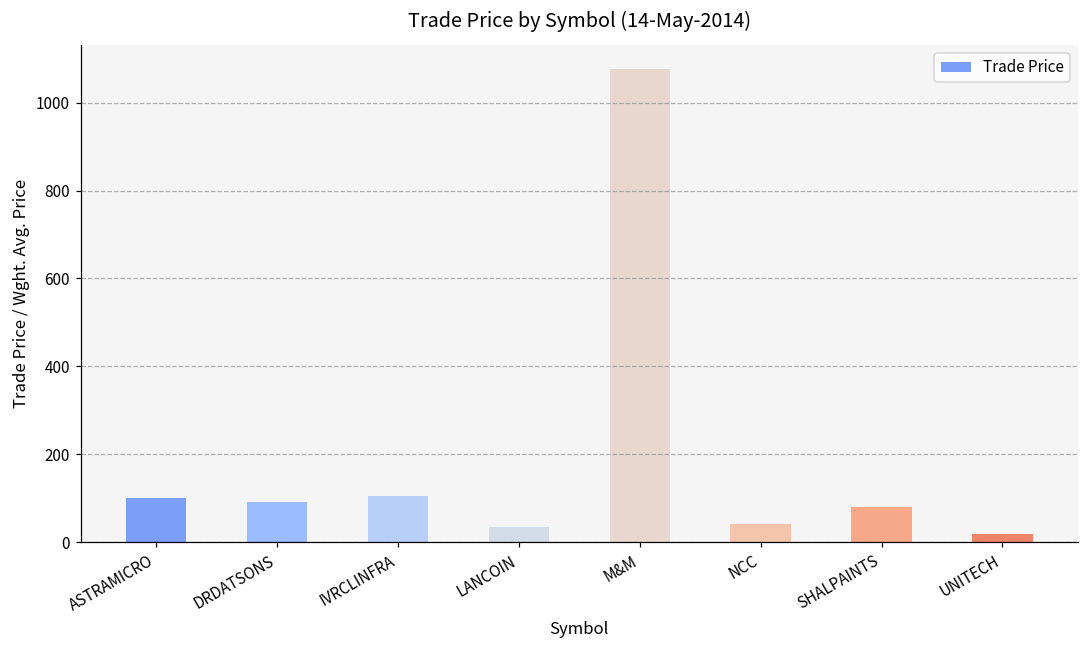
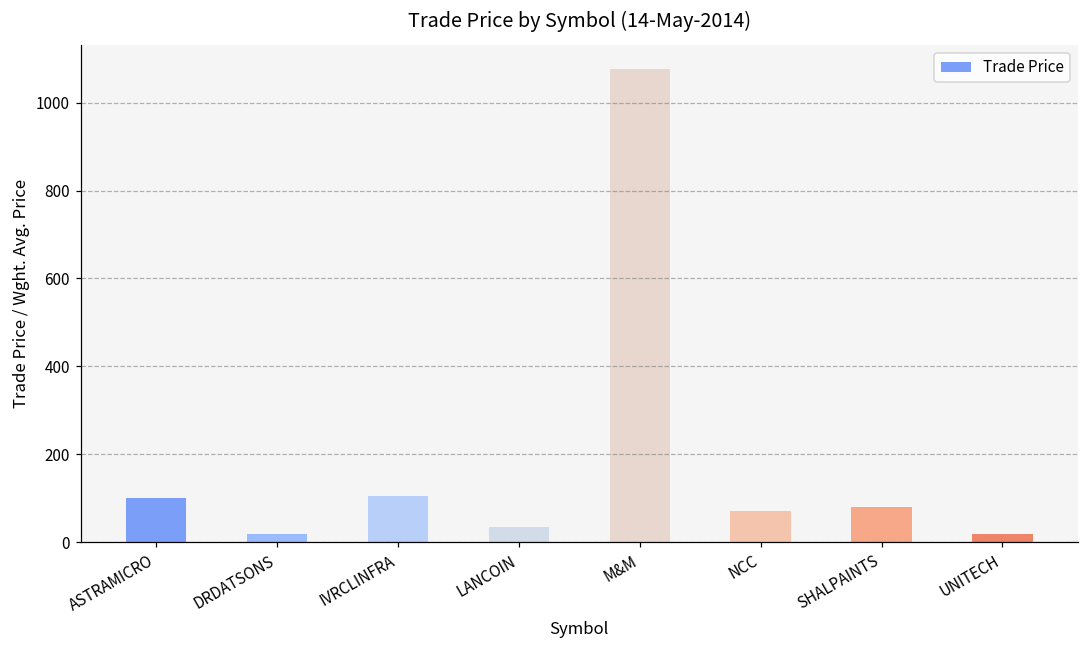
DRDATSONS: 90 -> 20
NCC: 40 -> 70
